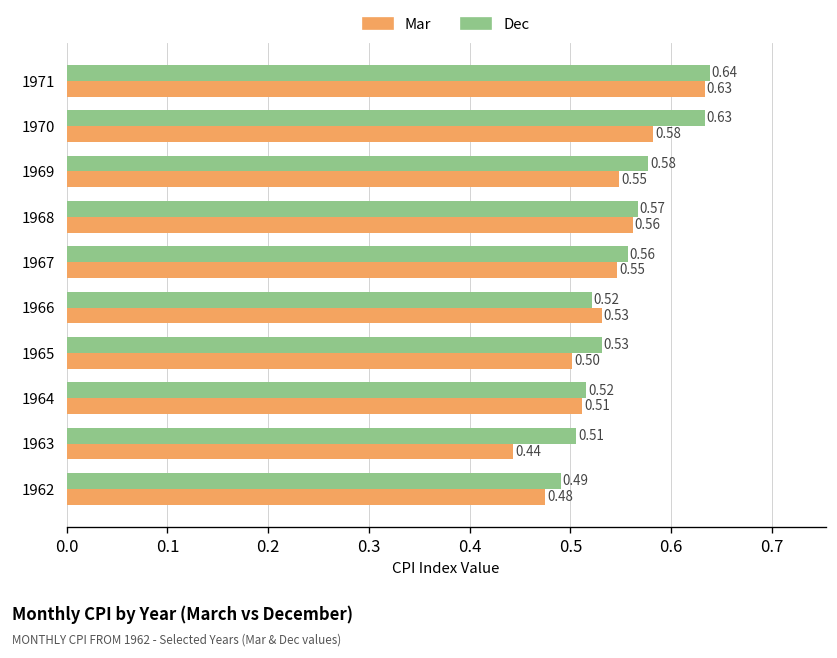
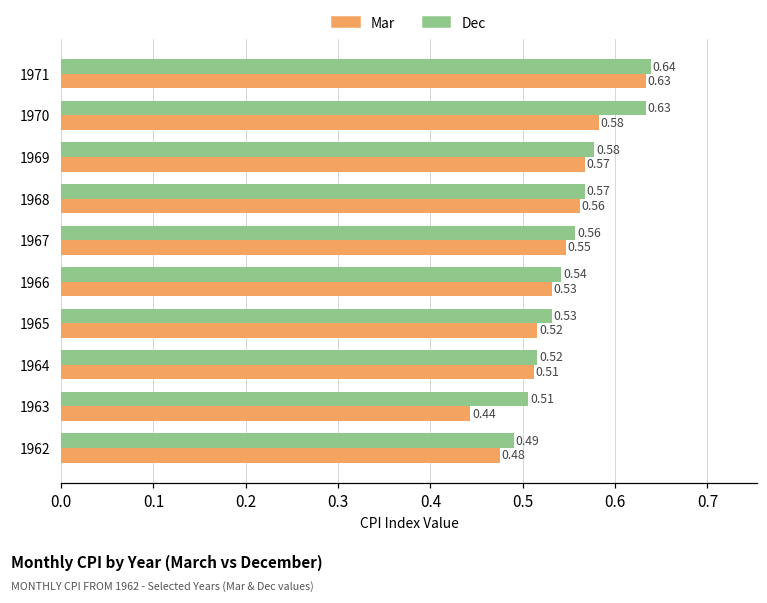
Mar, 1969: 0.55 -> 0.57
Dec, 1966: 0.52 -> 0.54
Mar, 1965: 0.50 -> 0.52
